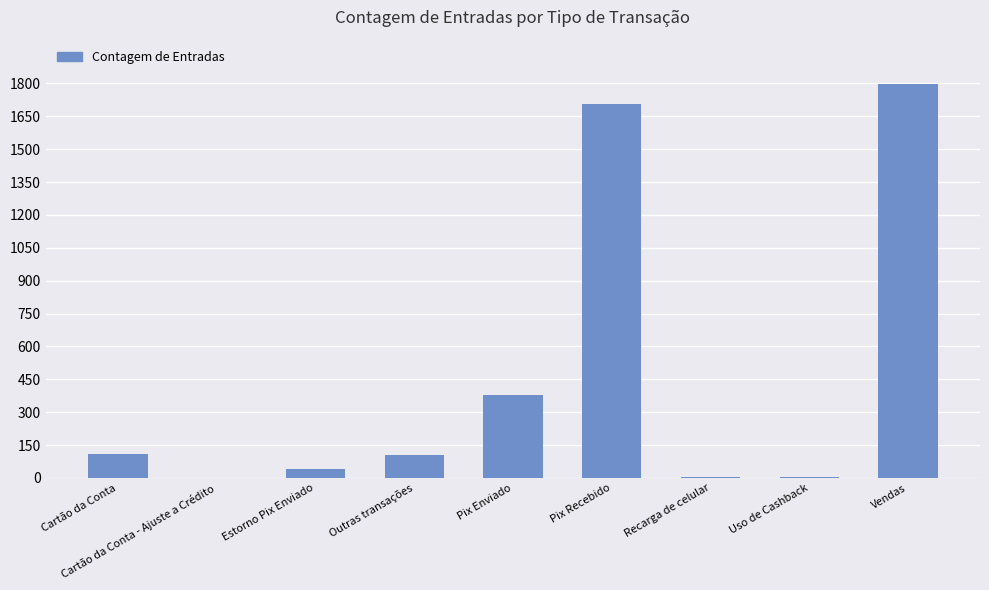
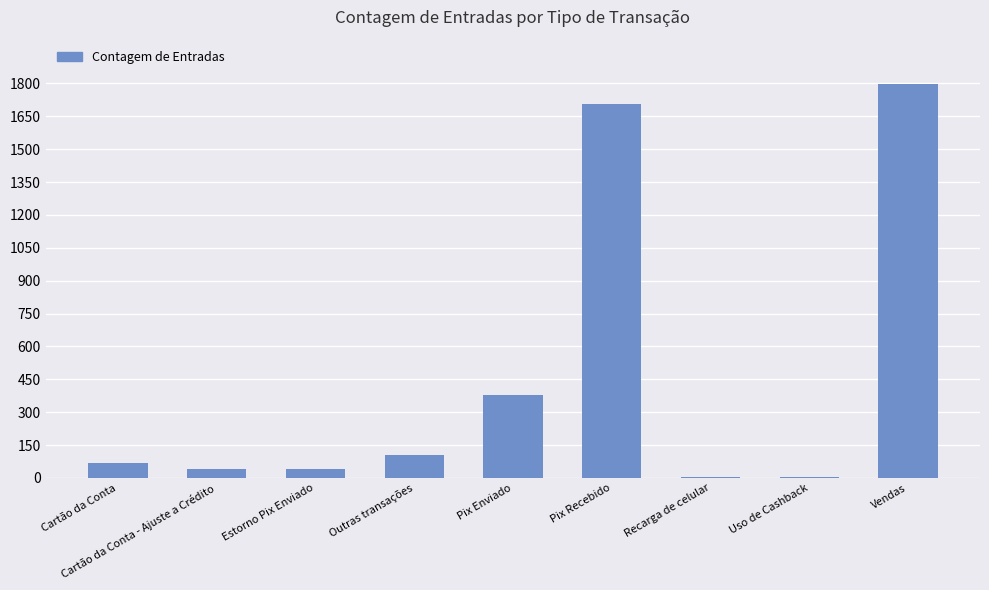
Cartão da Conta: 110 -> 70
Cartão da Conta - Ajuste a Crédito: 0 -> 40
